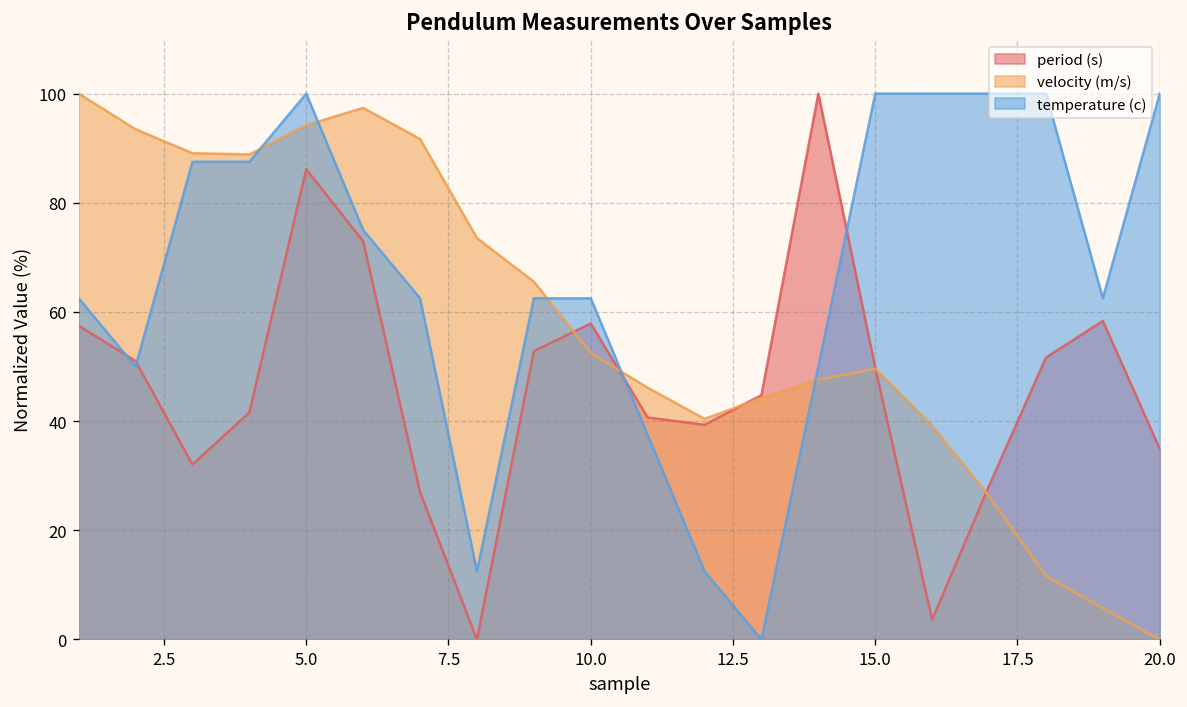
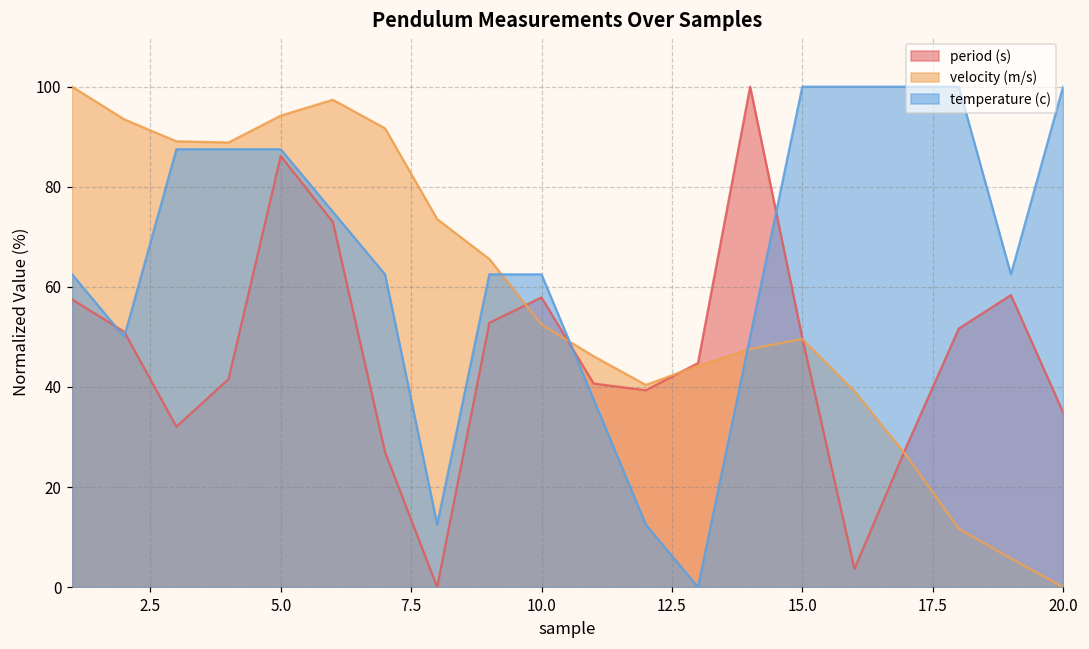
temperature (c), 5.0: 100 -> 88
